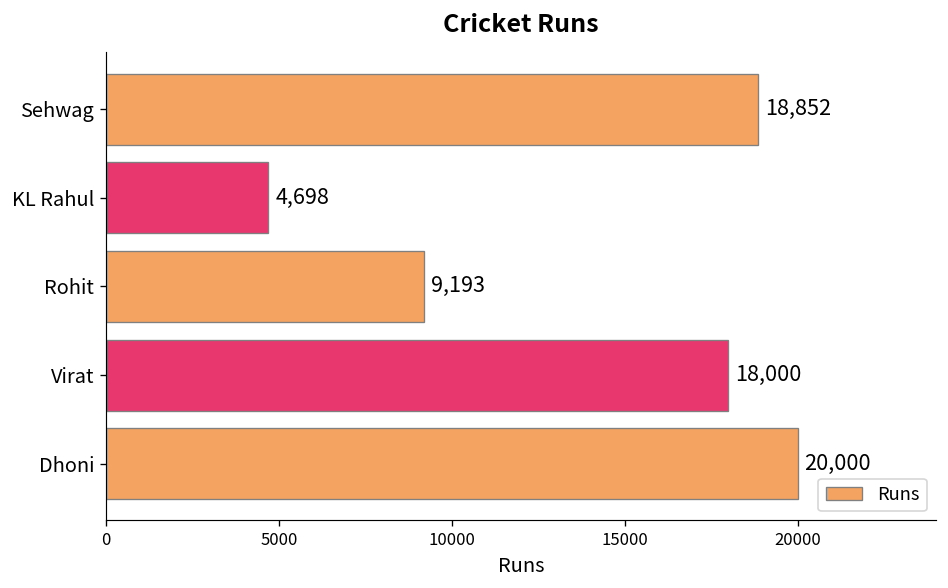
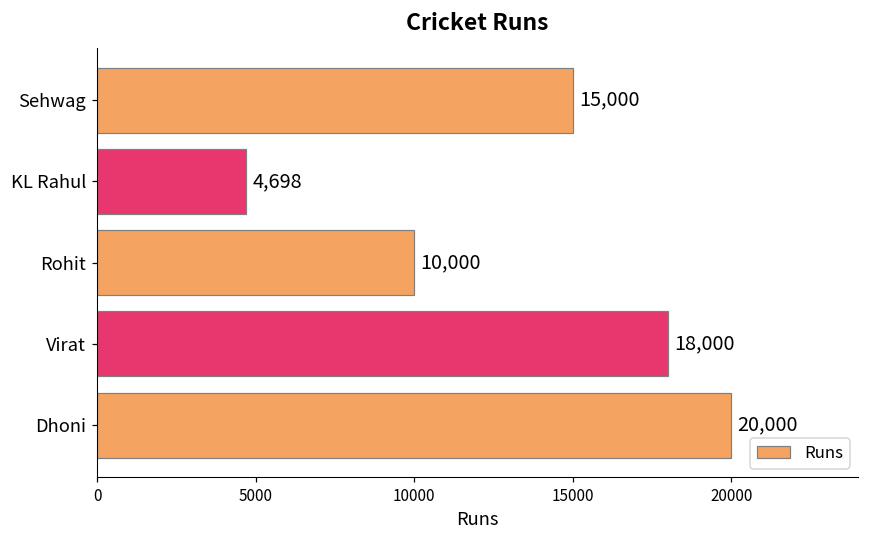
Sehwag: 18,852 -> 15,000
Rohit: 9,193 -> 10,000
